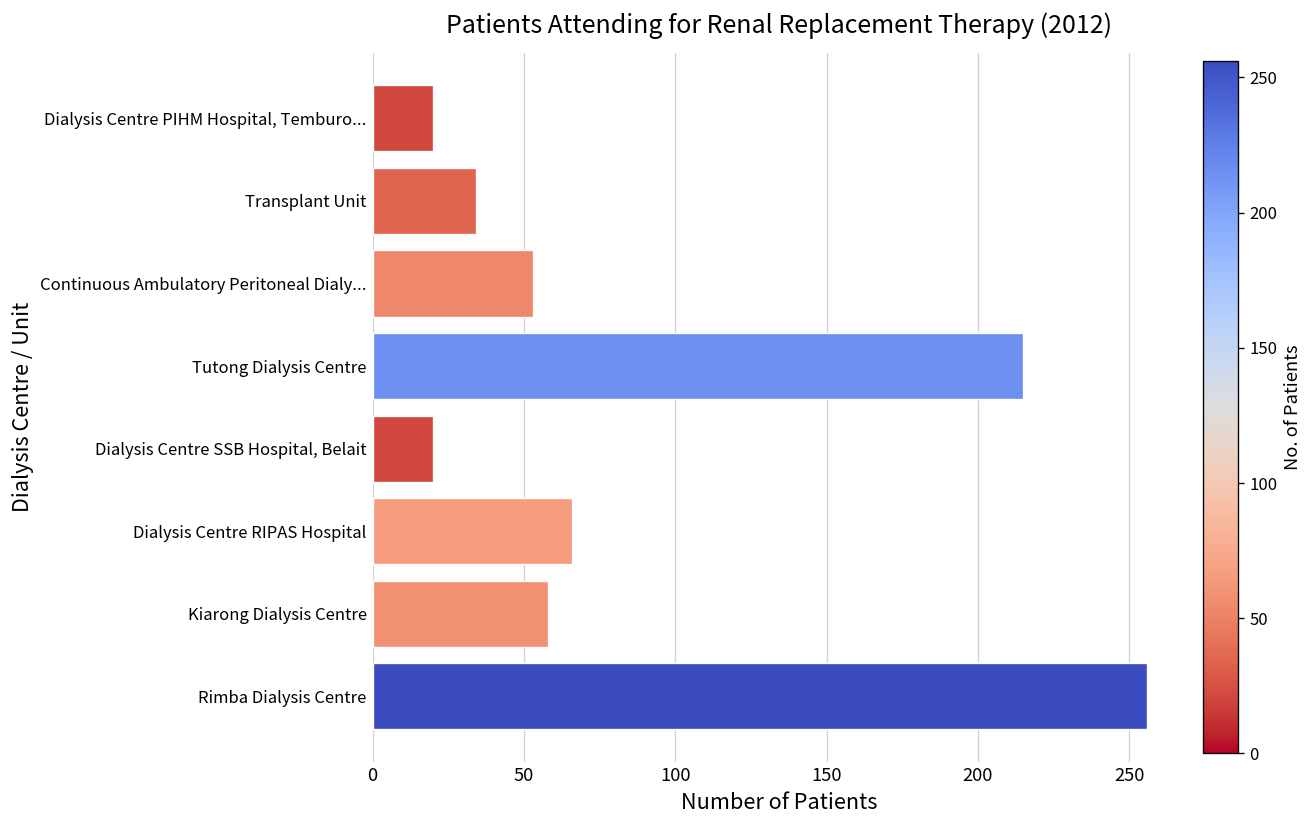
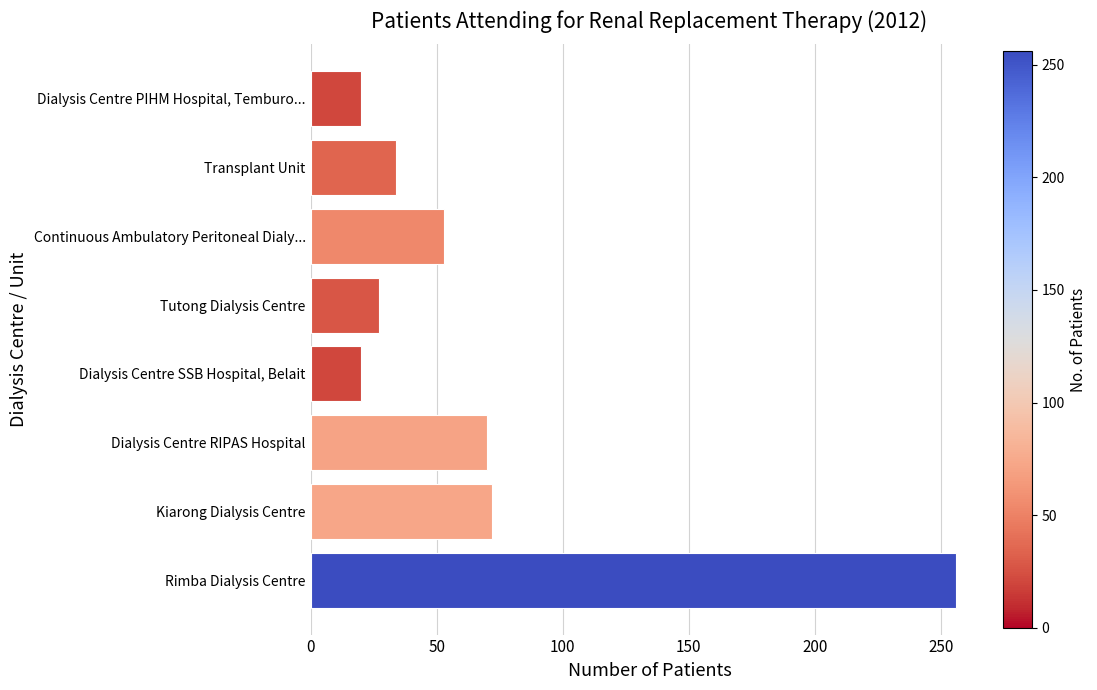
Tutong Dialysis Centre: 215 -> 27
Dialysis Centre RIPAS Hospital: 66 -> 70
Kiarong Dialysis Centre: 58 -> 72
